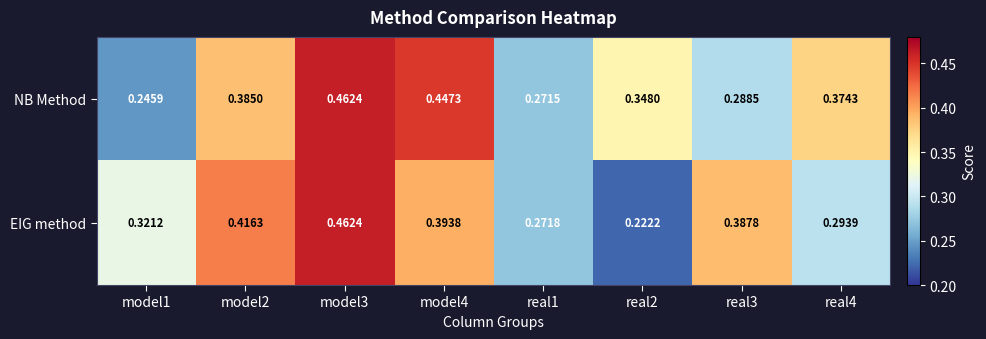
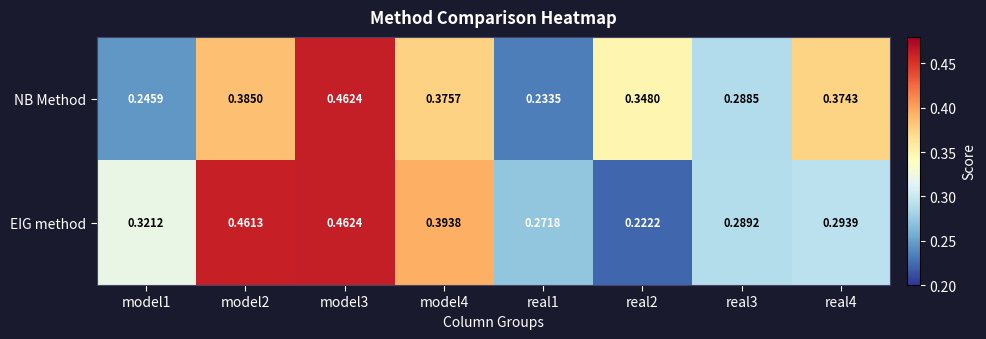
NB Method, model4: 0.4473 -> 0.3757
NB Method, real1: 0.2715 -> 0.2335
EIG method, model2: 0.4163 -> 0.4613
EIG method, real3: 0.3878 -> 0.2892
